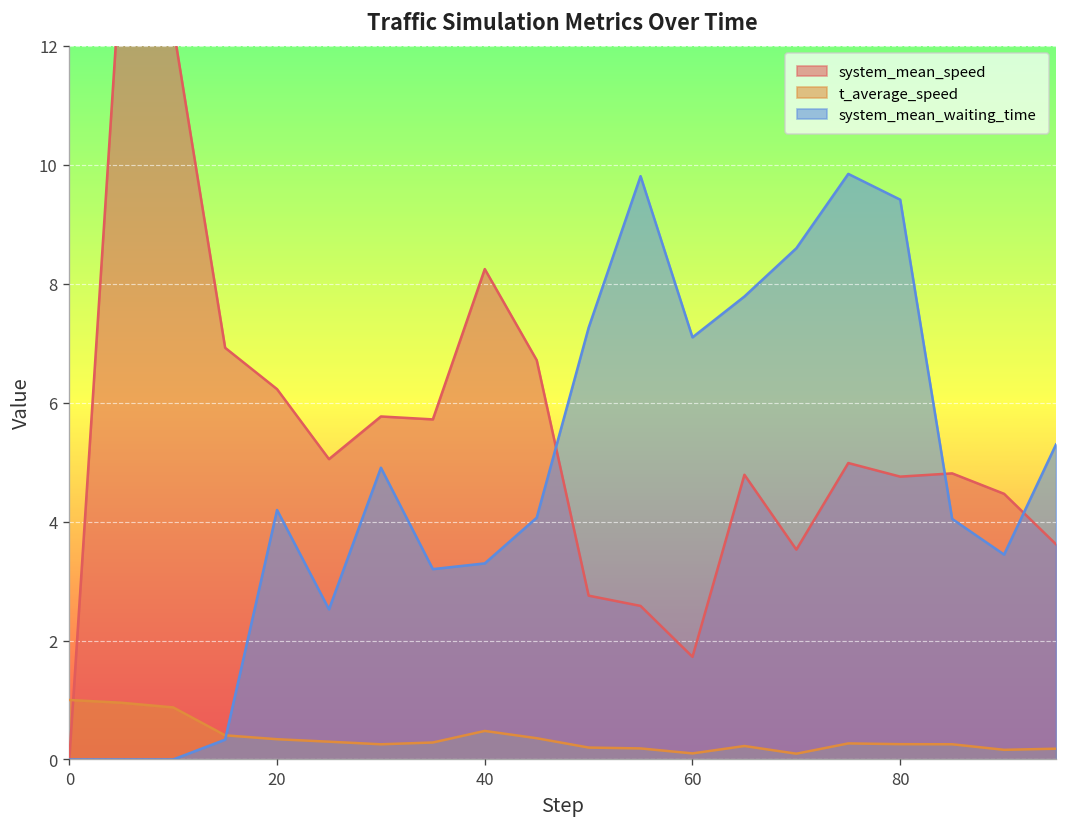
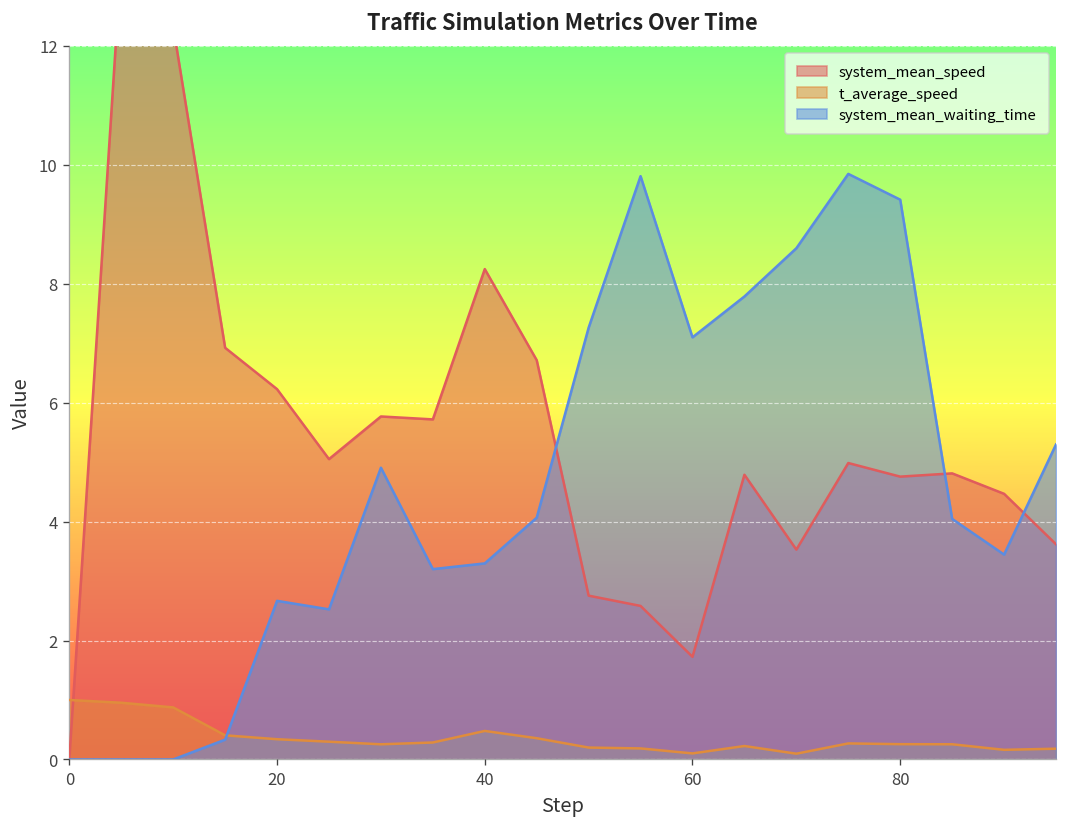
system_mean_waiting_time, 20: 4.2 -> 2.7
